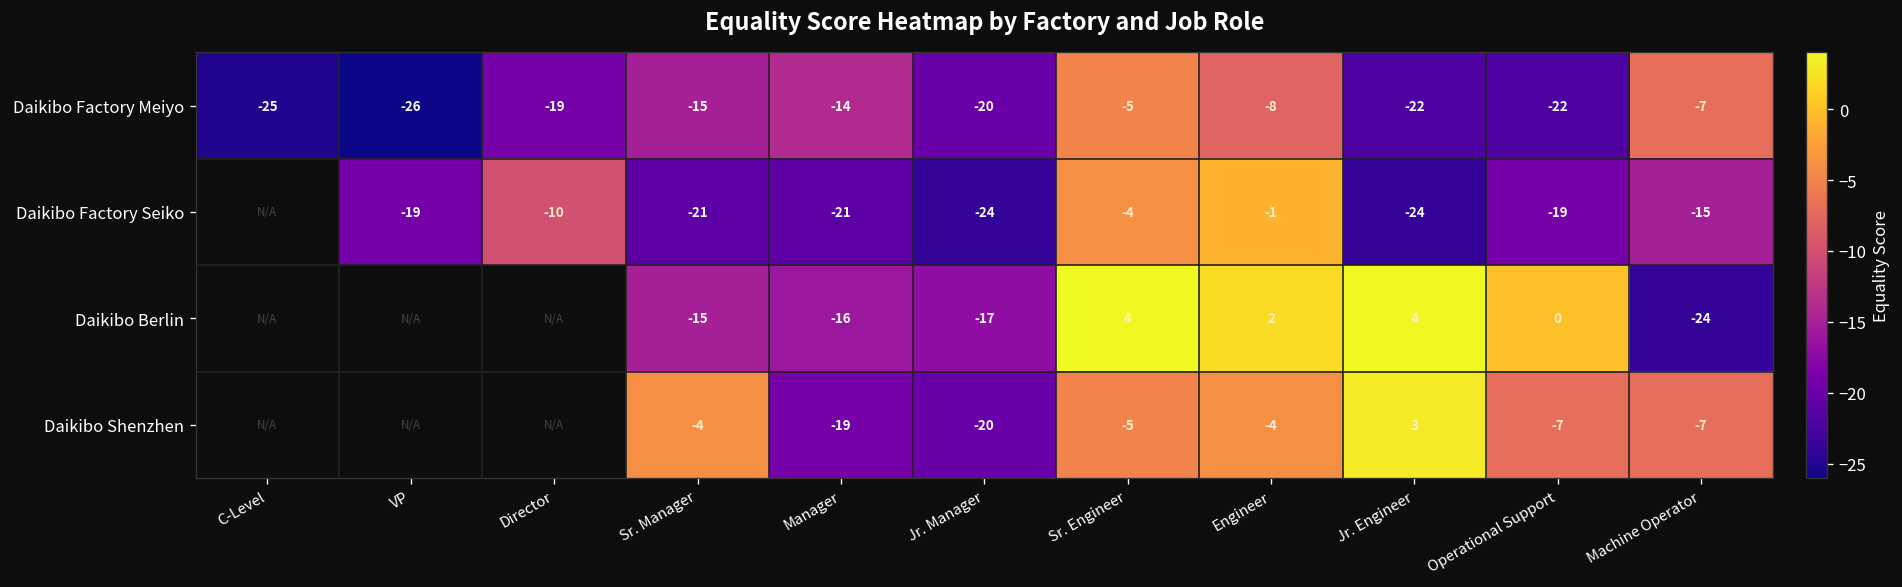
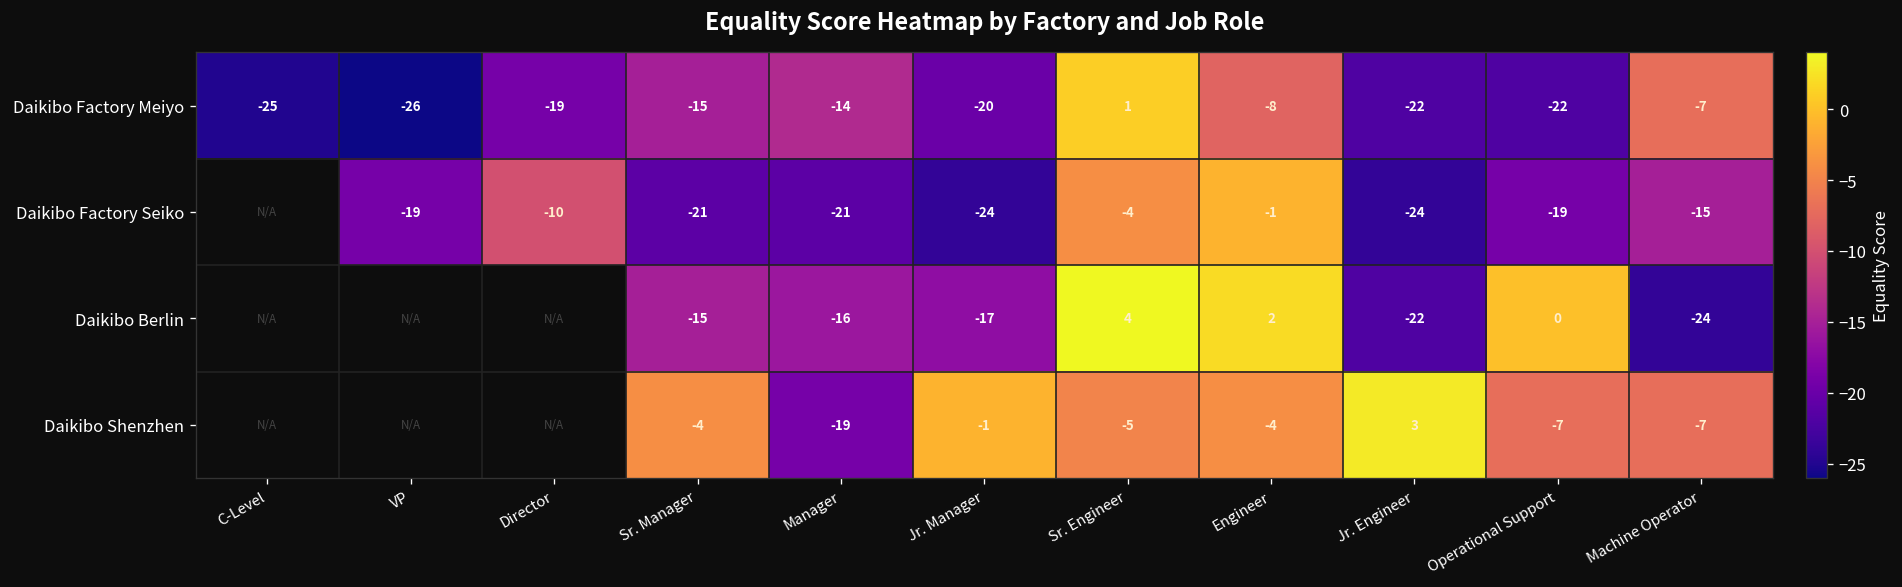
Daikibo Factory Meiyo, Sr. Engineer: -5 -> 1
Daikibo Berlin, Jr. Engineer: 4 -> -22
Daikibo Shenzhen, Jr. Manager: -20 -> -1
